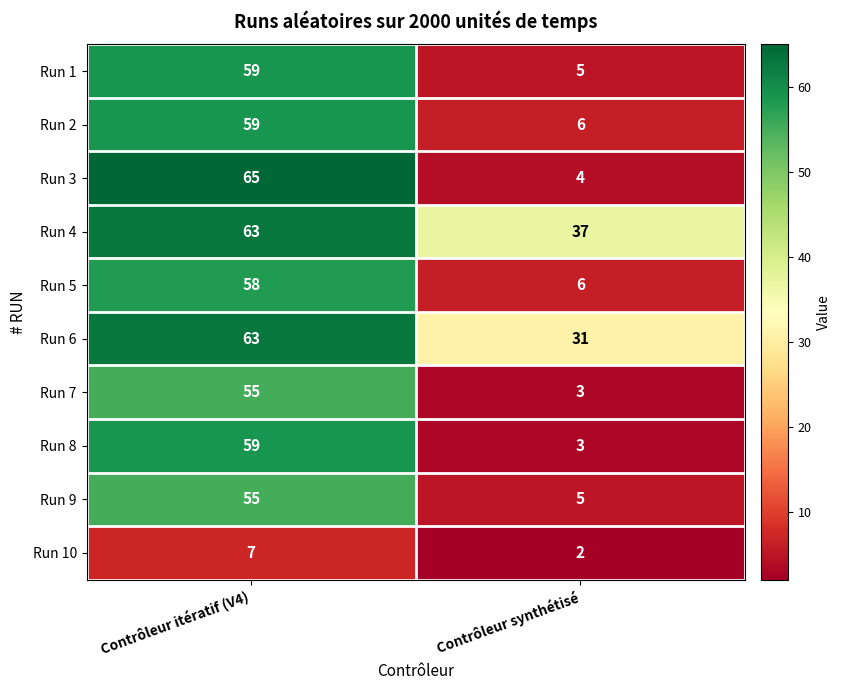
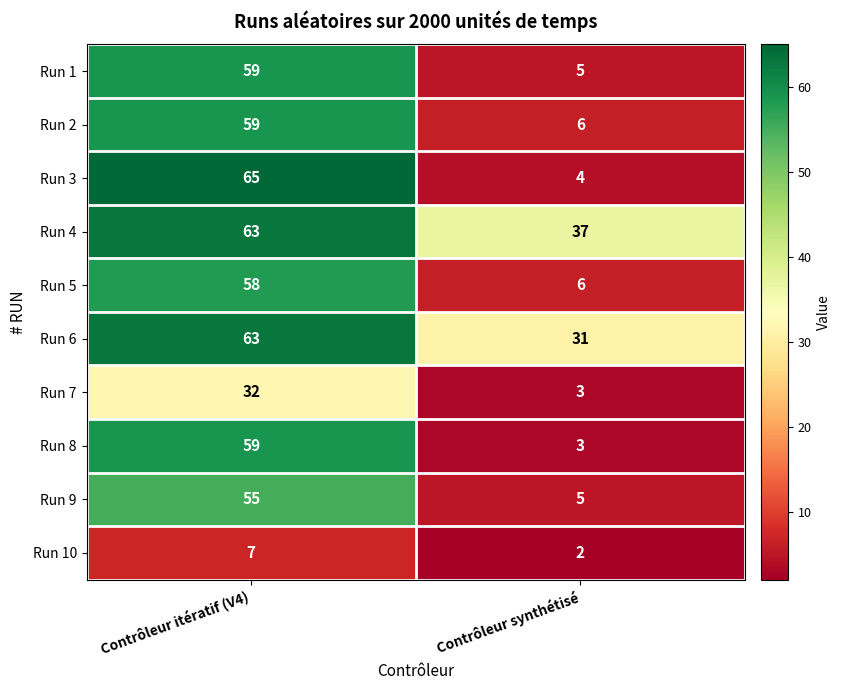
Run 7, Contrôleur itératif (V4): 55 -> 32
